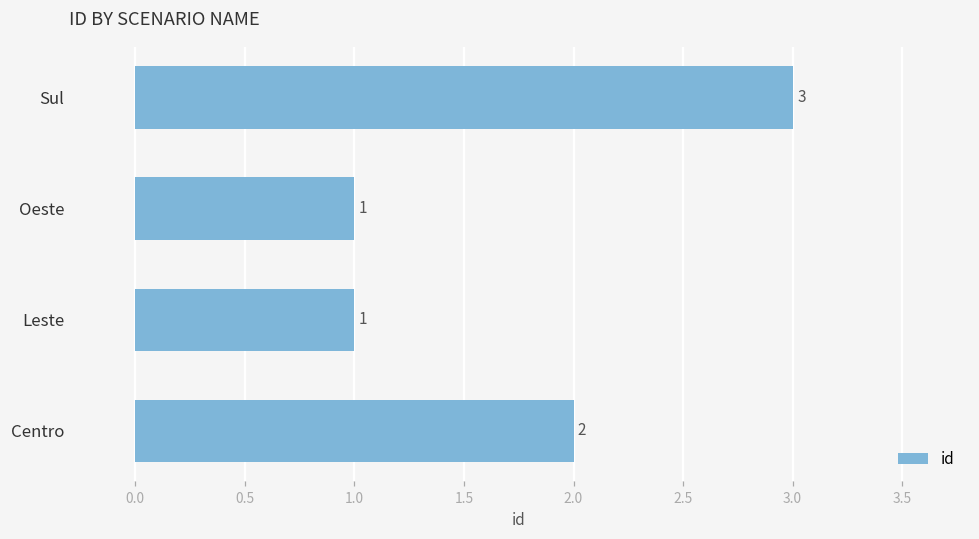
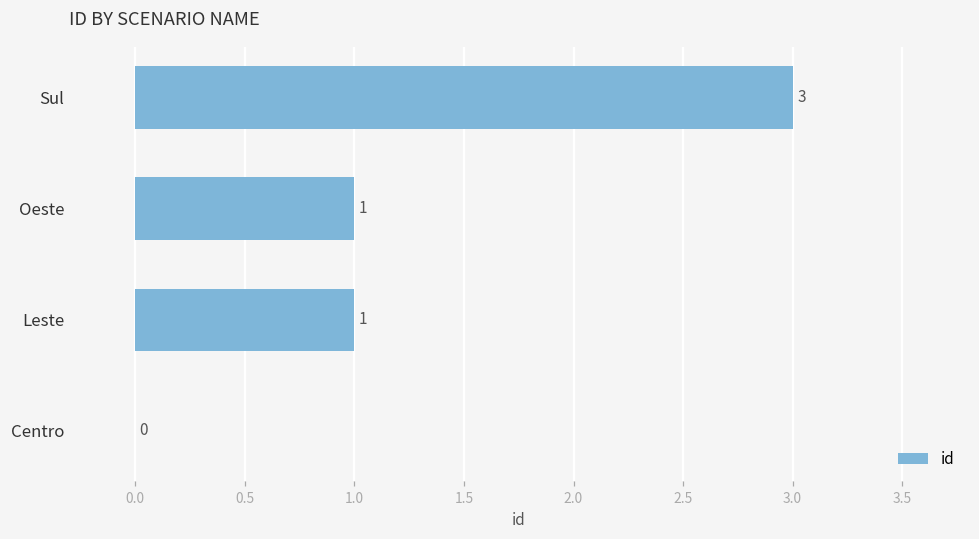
Centro: 2 -> 0
